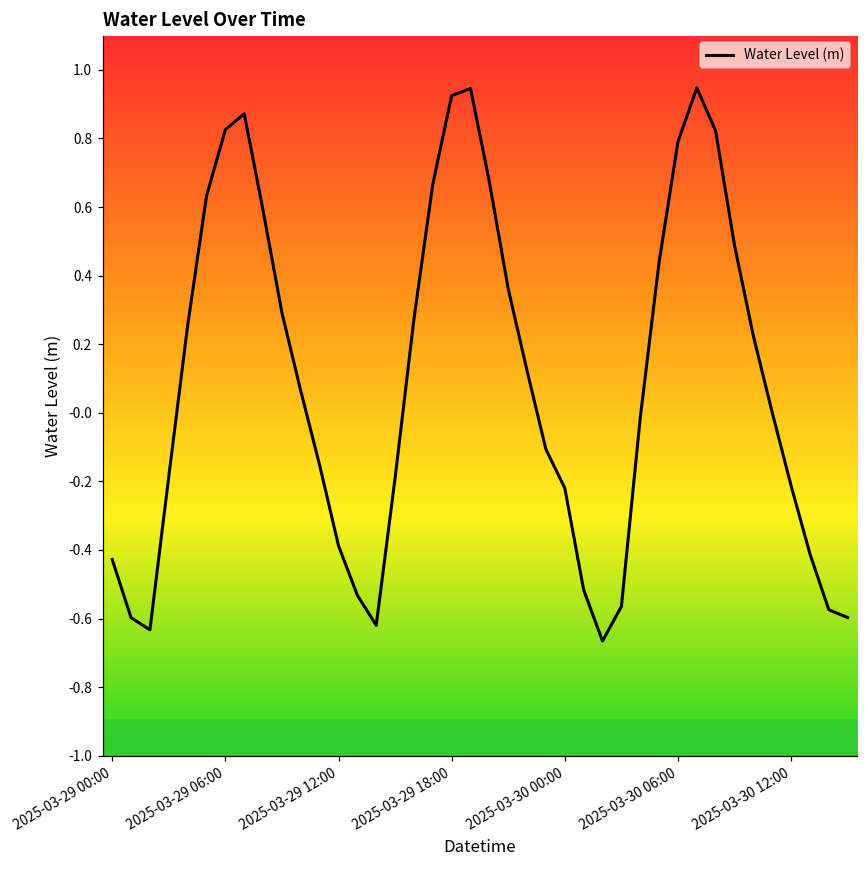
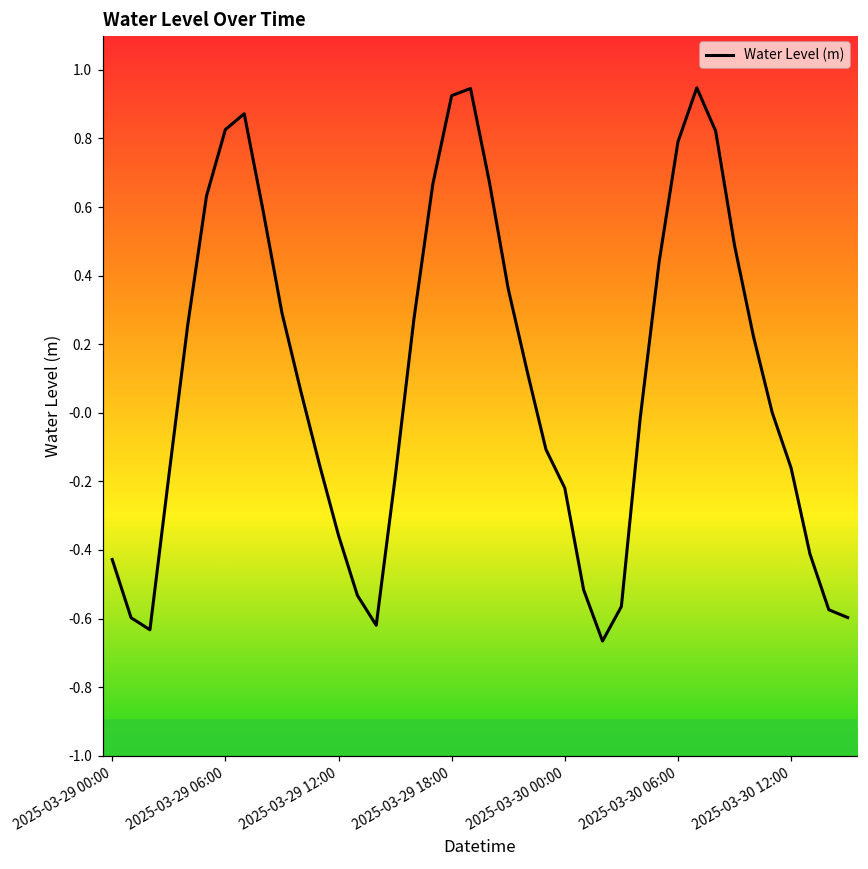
2025-03-29 12:00: -0.39 -> -0.36
2025-03-30 12:00: -0.21 -> -0.16
